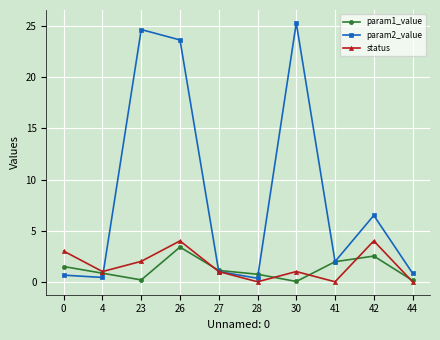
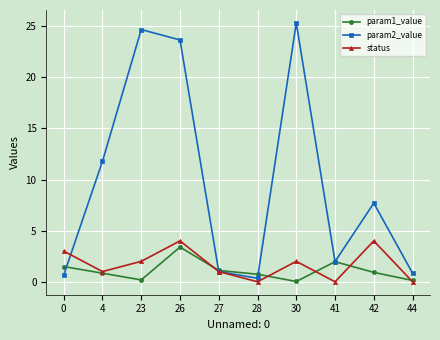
param2_value, 4: 0.4 -> 11.8
status, 30: 1 -> 2
param1_value, 42: 2.5 -> 0.9
param2_value, 42: 6.5 -> 7.7
